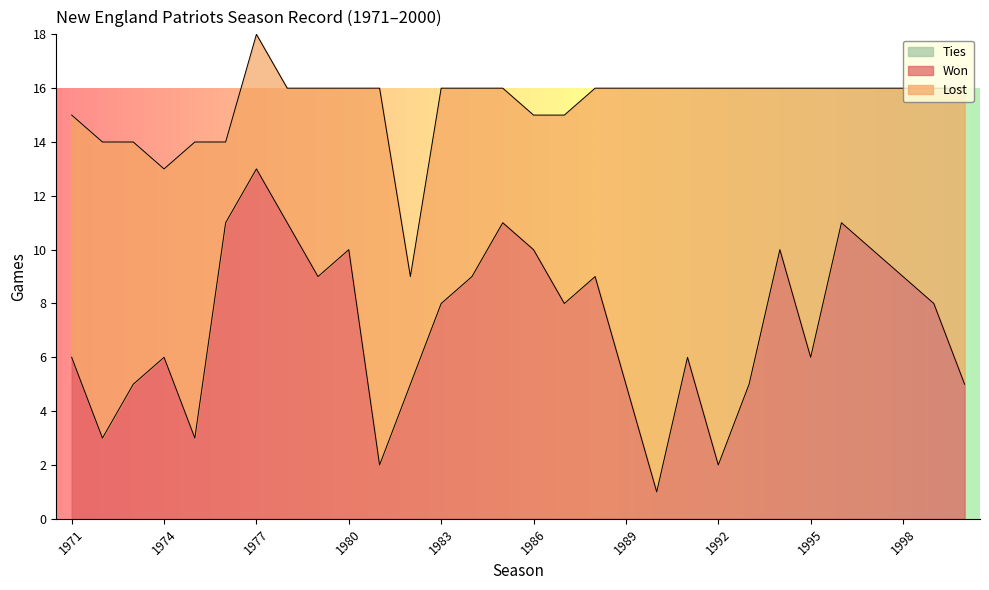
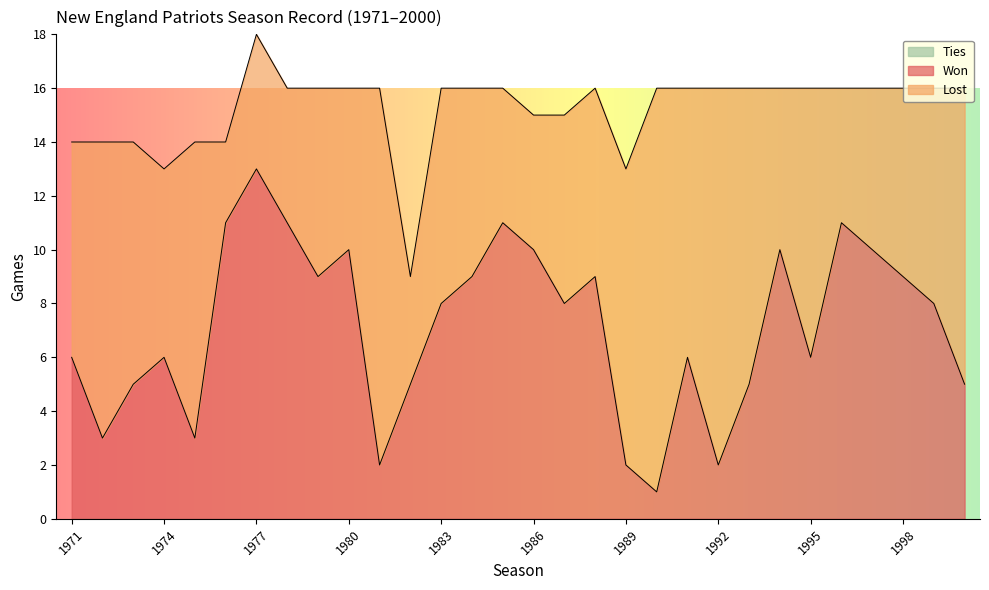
Lost, 1971: 9 -> 8
Won, 1989: 5 -> 2
